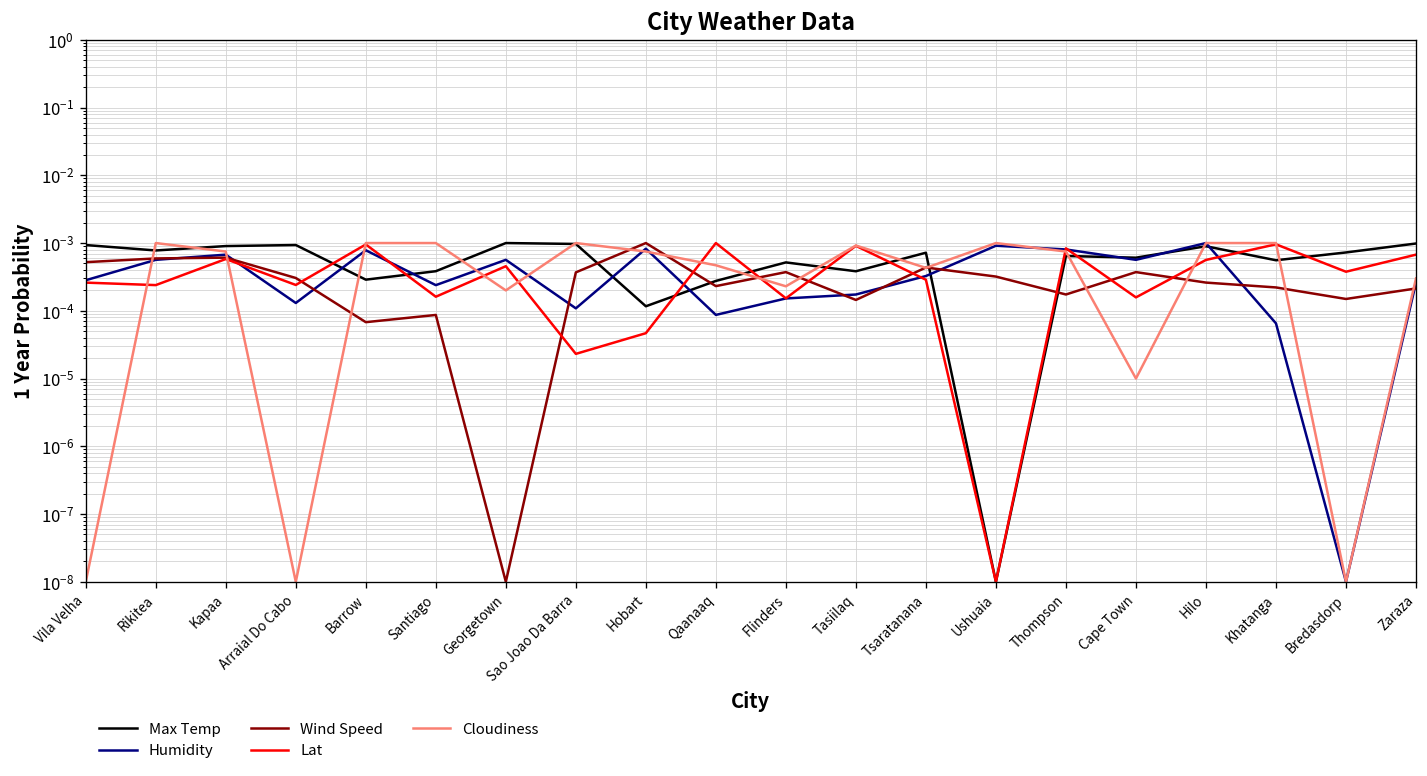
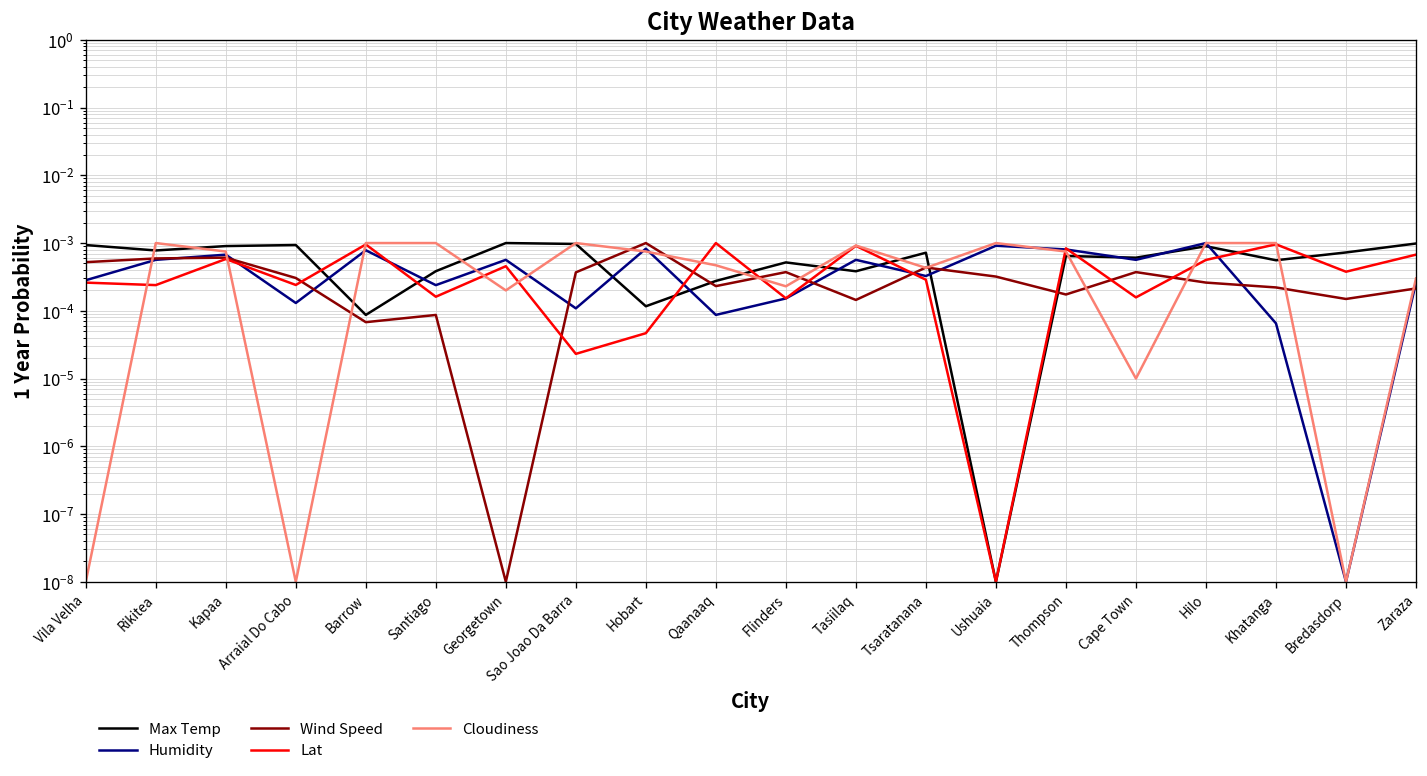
Max Temp, Barrow: 0.0003 -> 0.00009
Humidity, Tasiilaq: 0.00017 -> 0.0006
